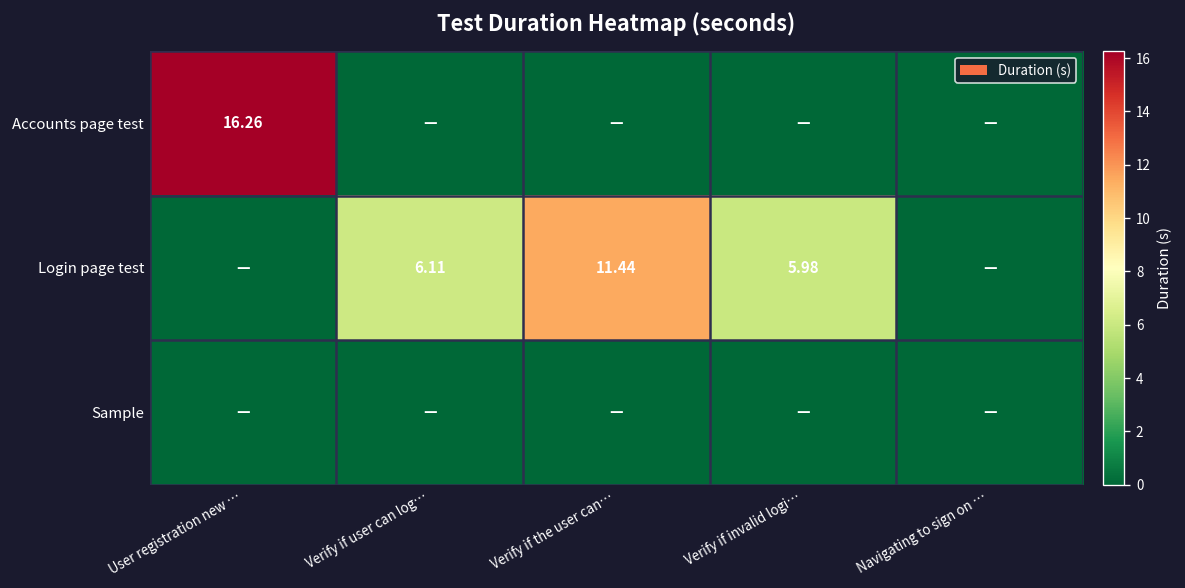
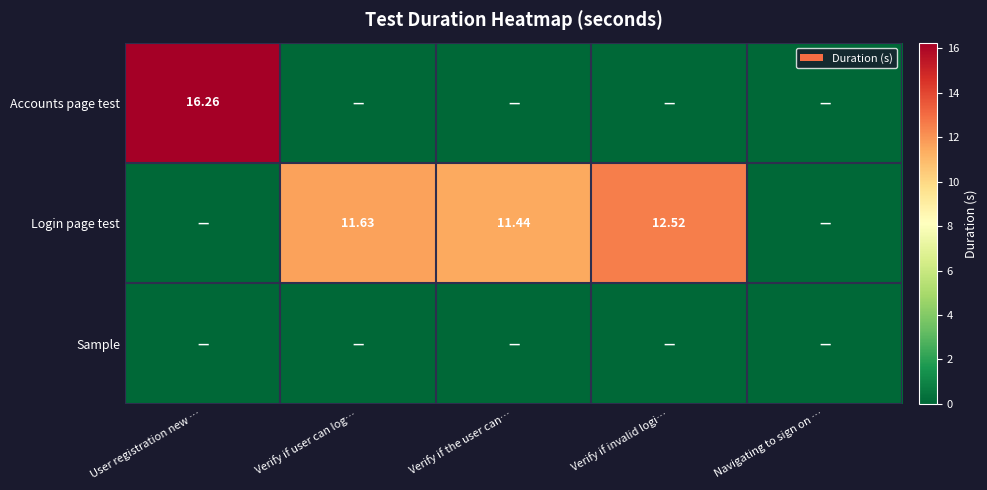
Login page test, Verify if user can log…: 6.11 -> 11.63
Login page test, Verify if invalid logi…: 5.98 -> 12.52
